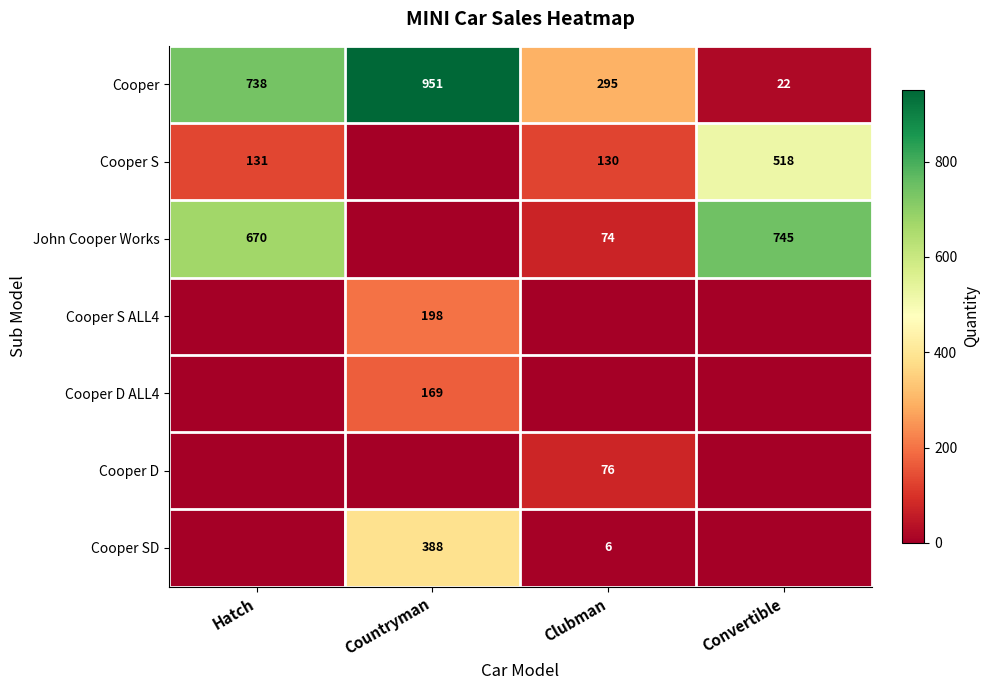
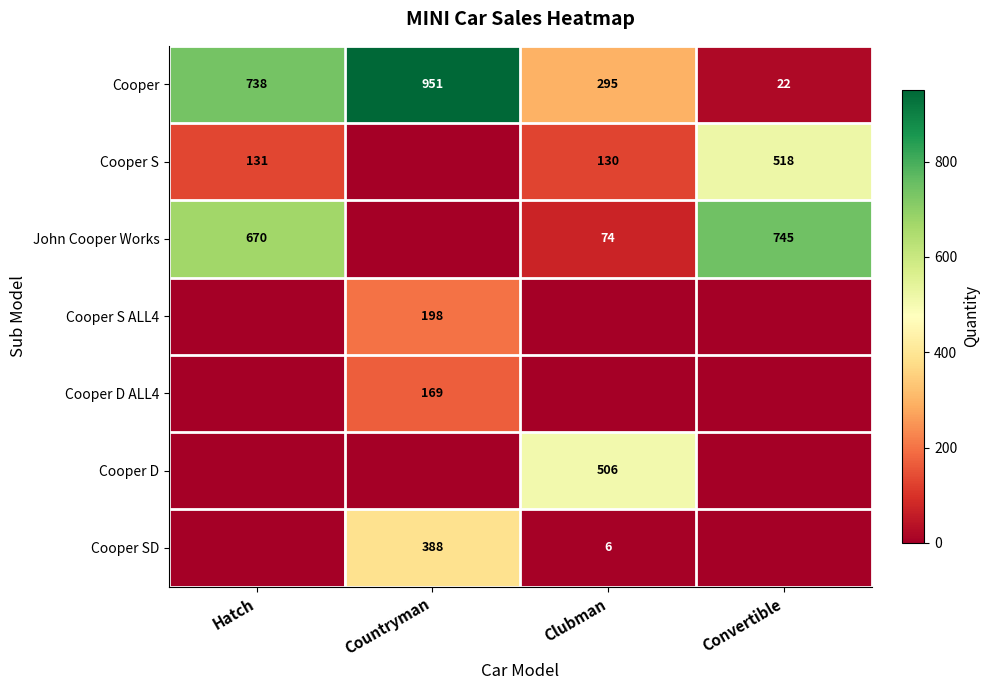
Cooper D, Clubman: 76 -> 506
